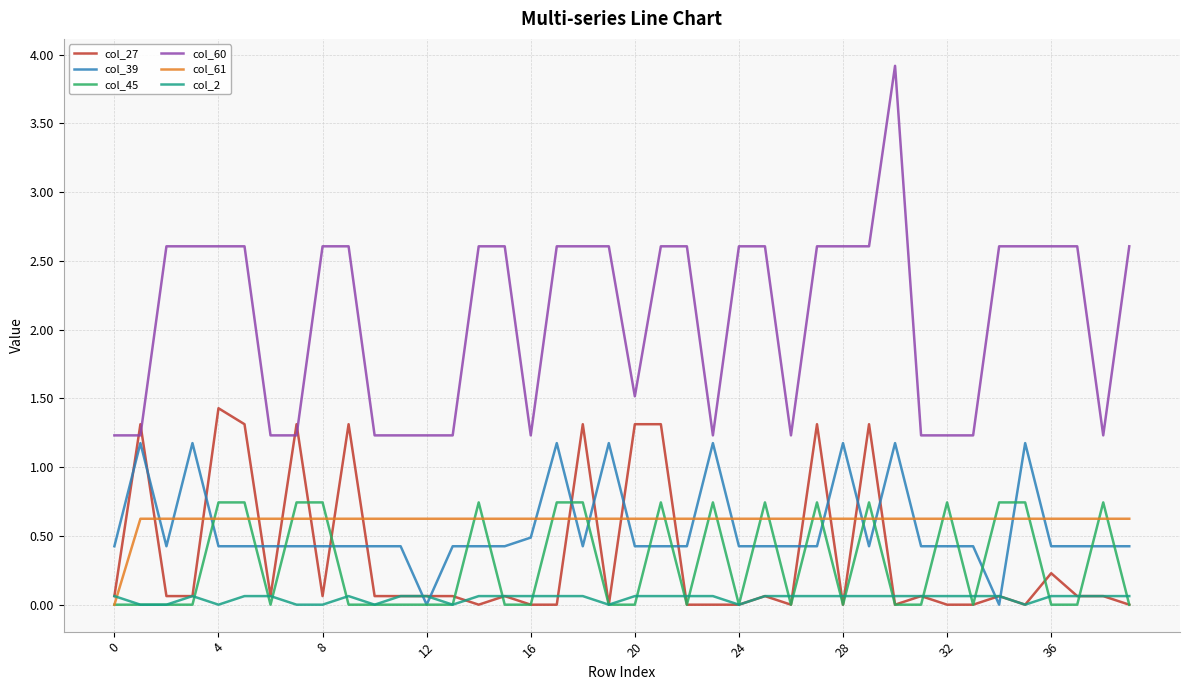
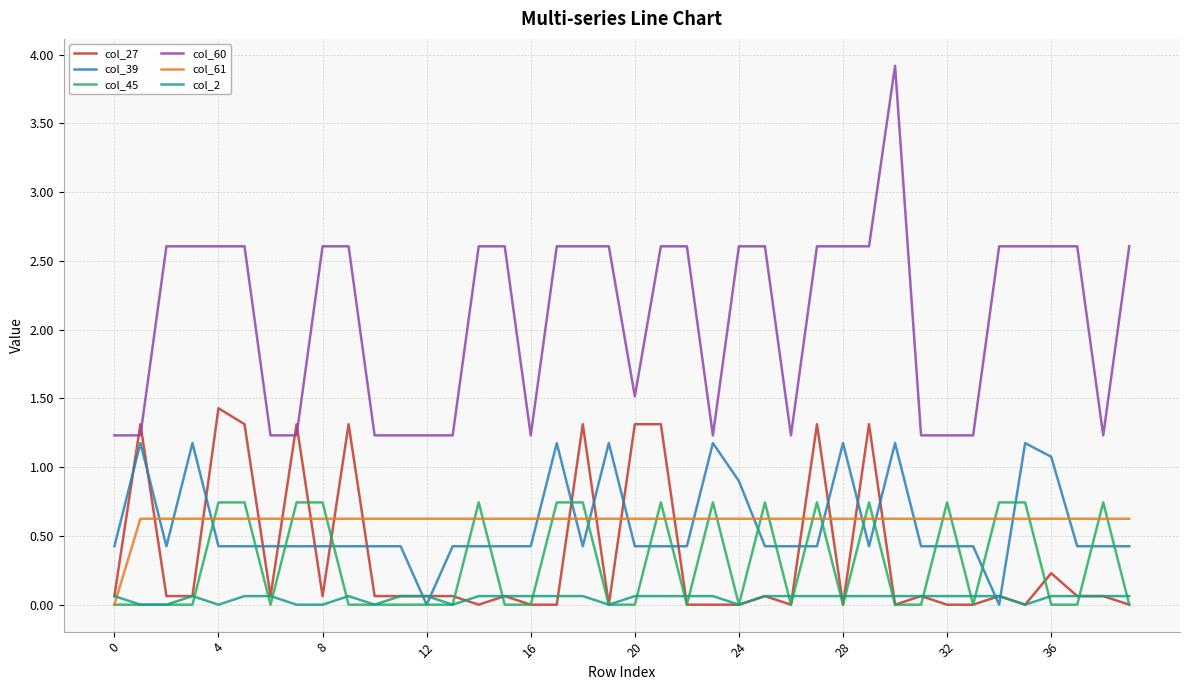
col_39, 16: 0.49 -> 0.43
col_39, 24: 0.43 -> 0.90
col_39, 36: 0.43 -> 1.08
